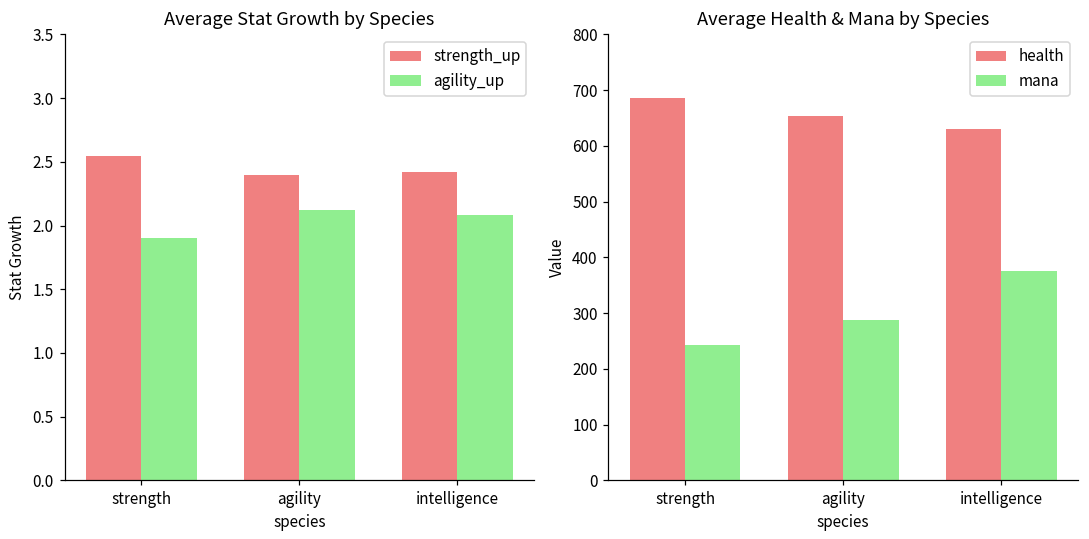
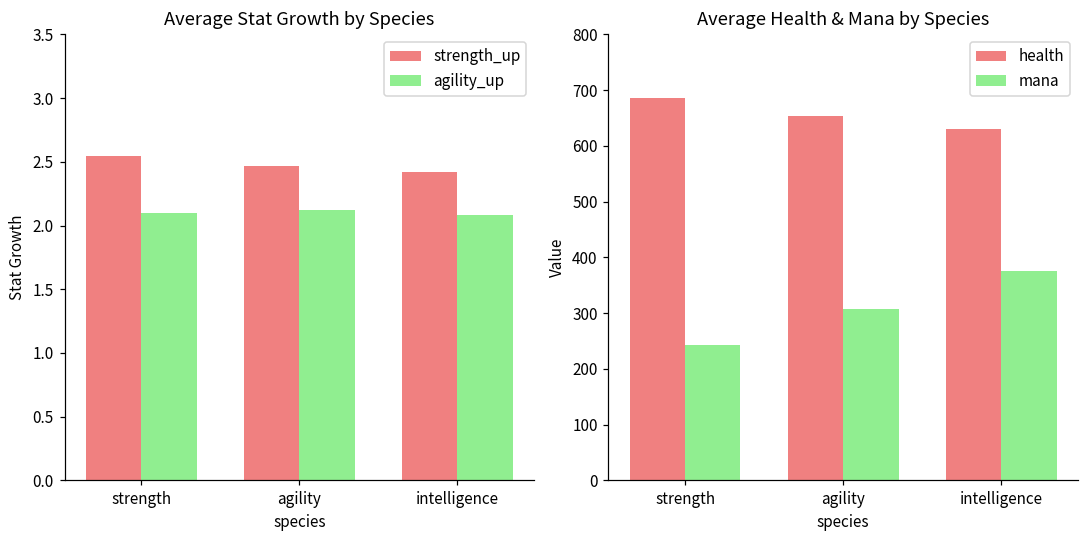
Average Stat Growth by Species, agility_up, strength: 1.9 -> 2.1
Average Stat Growth by Species, strength_up, agility: 2.40 -> 2.47
Average Health & Mana by Species, mana, agility: 290 -> 310
